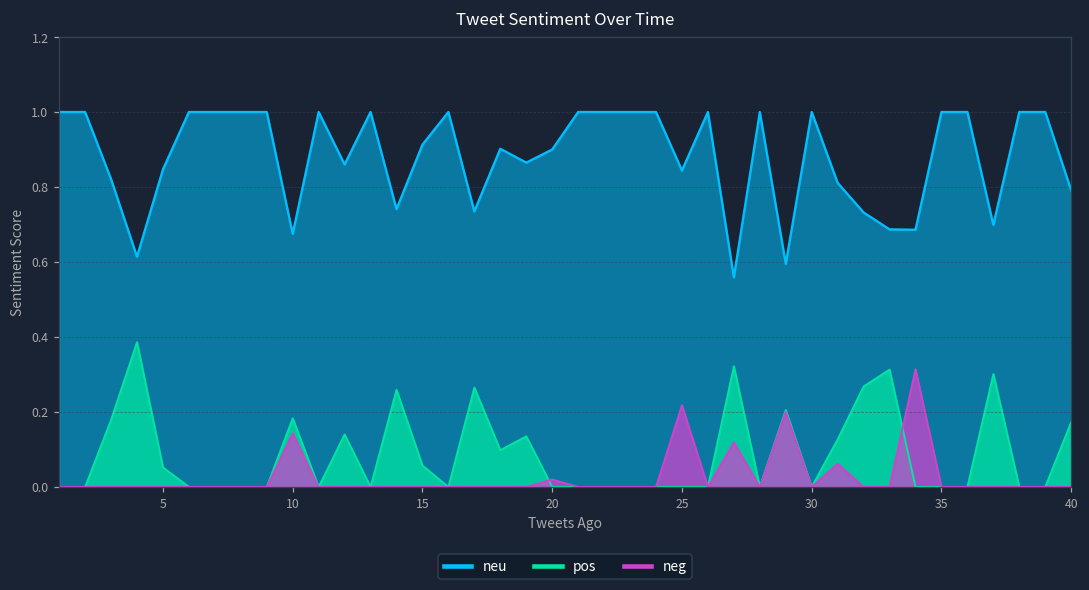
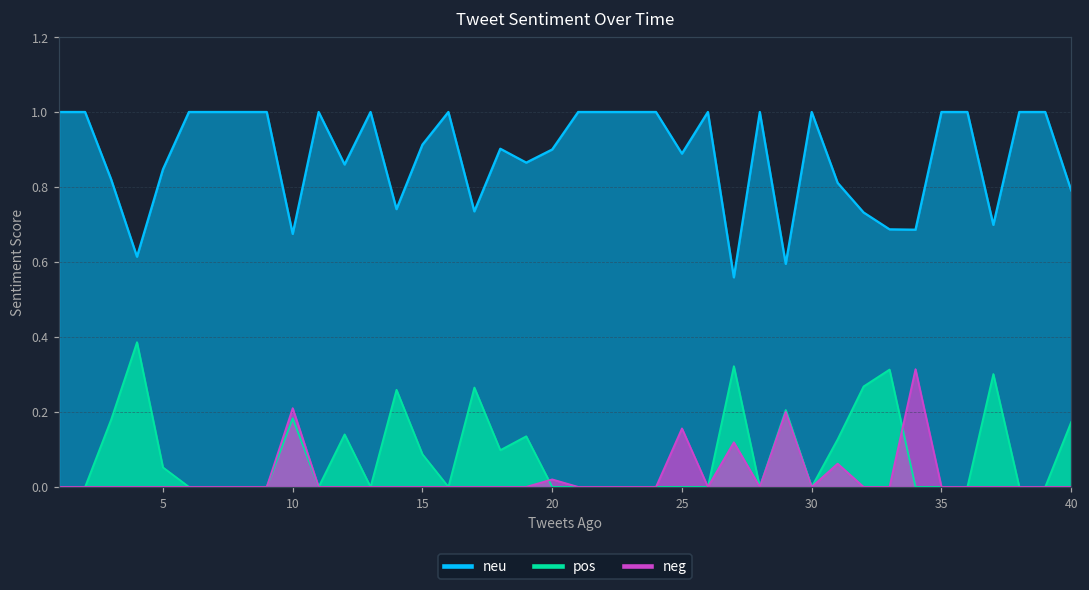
neg, 10: 0.14 -> 0.21
pos, 15: 0.06 -> 0.09
neu, 25: 0.84 -> 0.89
neg, 25: 0.22 -> 0.16
